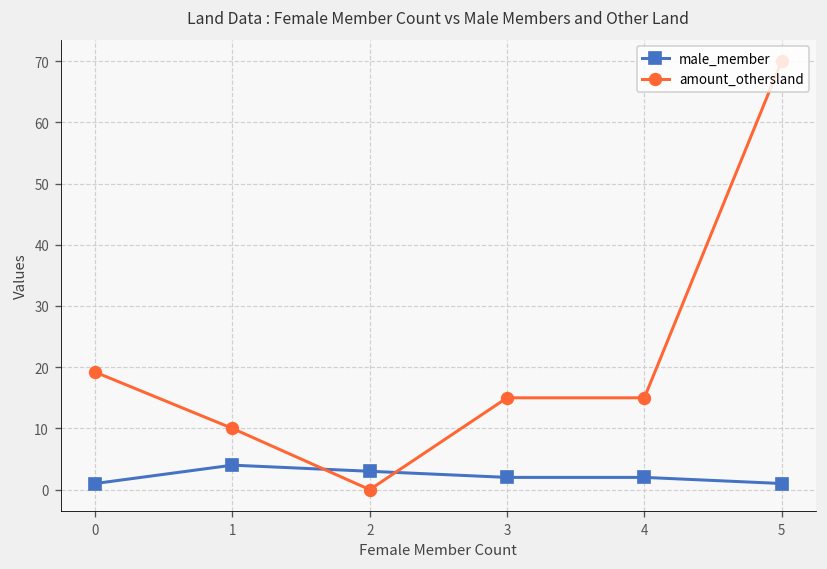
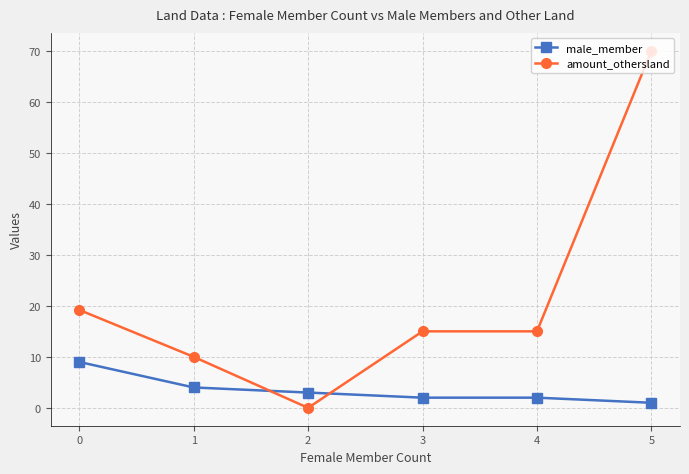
male_member, 0: 1 -> 9
